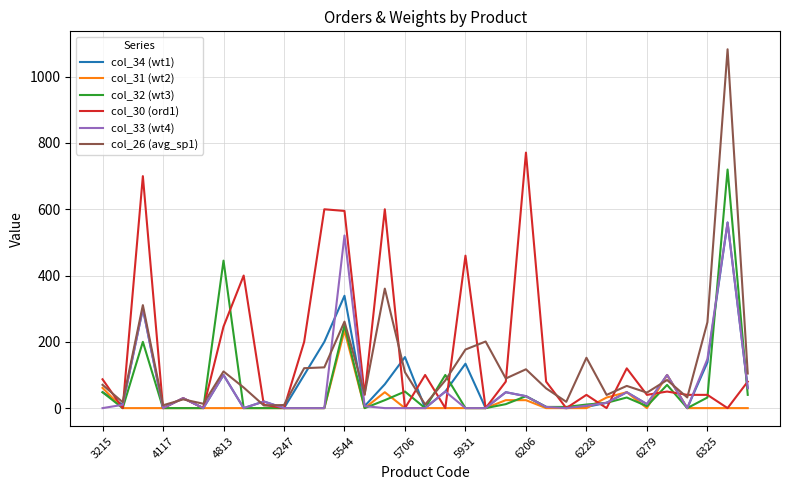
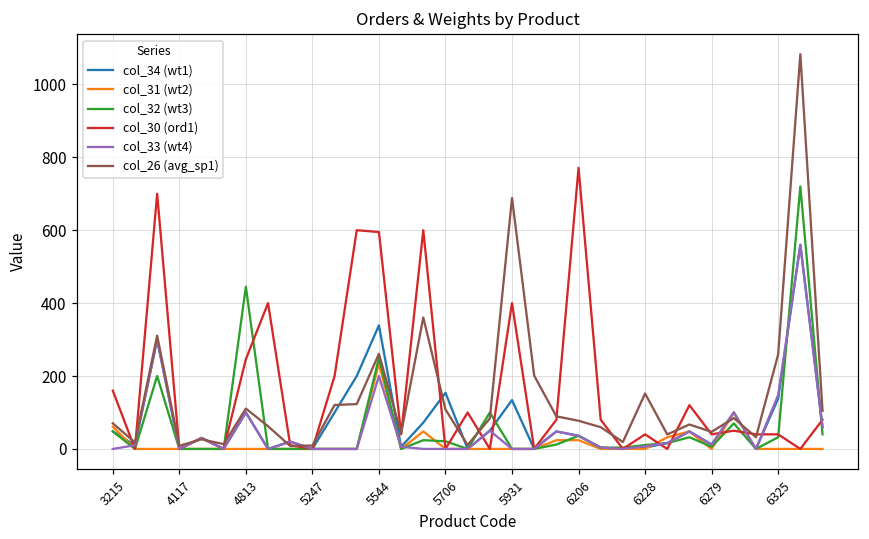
col_30 (ord1), 3215: 90 -> 160
col_33 (wt4), 5544: 520 -> 200
col_32 (wt3), 5706: 50 -> 20
col_30 (ord1), 5931: 460 -> 400
col_26 (avg_sp1), 5931: 180 -> 690
col_26 (avg_sp1), 6206: 120 -> 80
